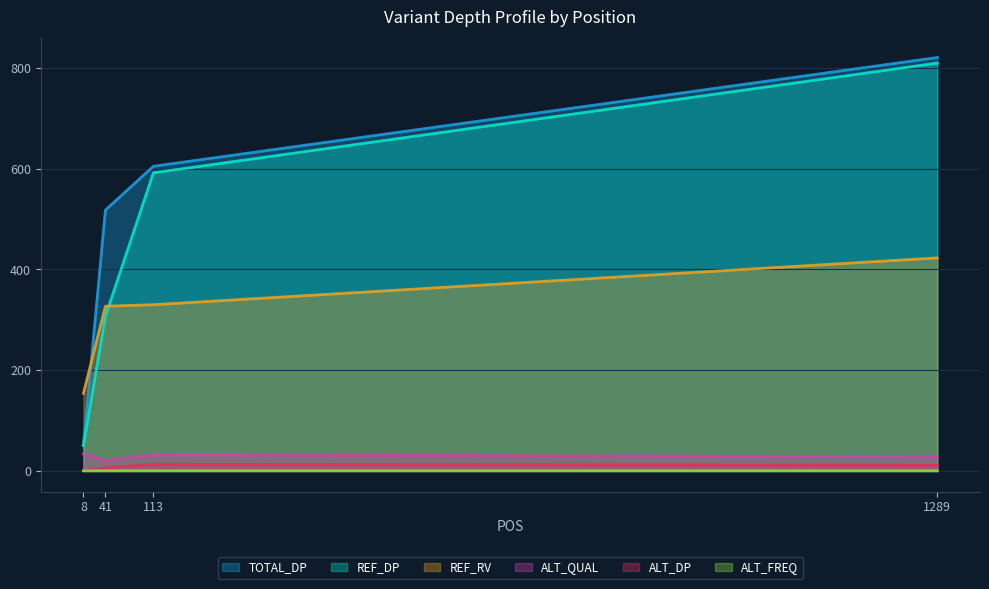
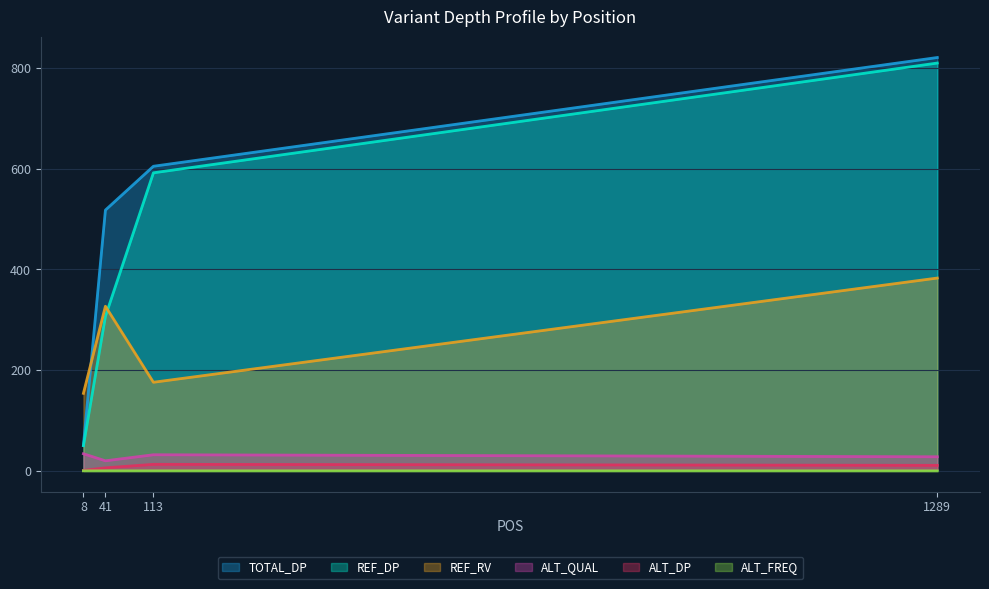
REF_RV, 113: 330 -> 180
REF_RV, 1289: 420 -> 380
